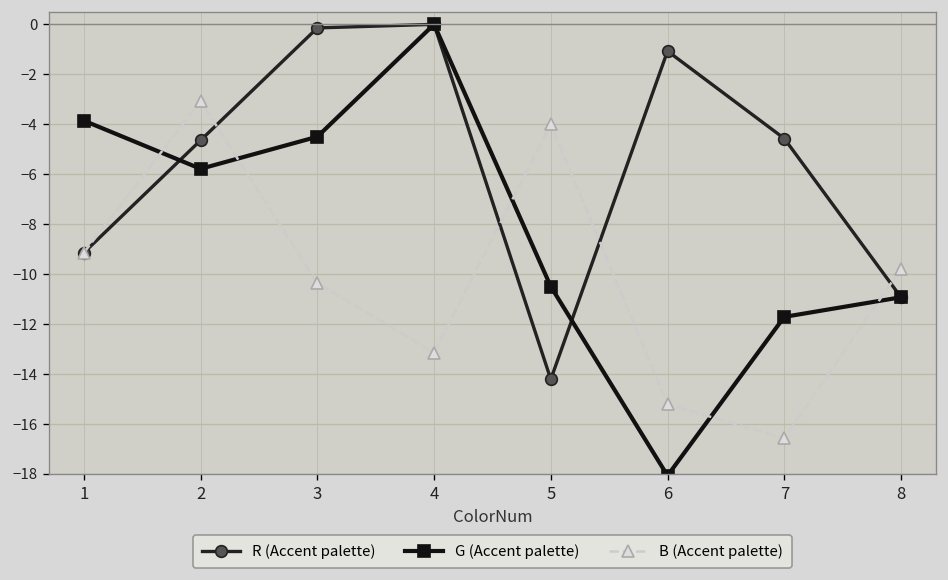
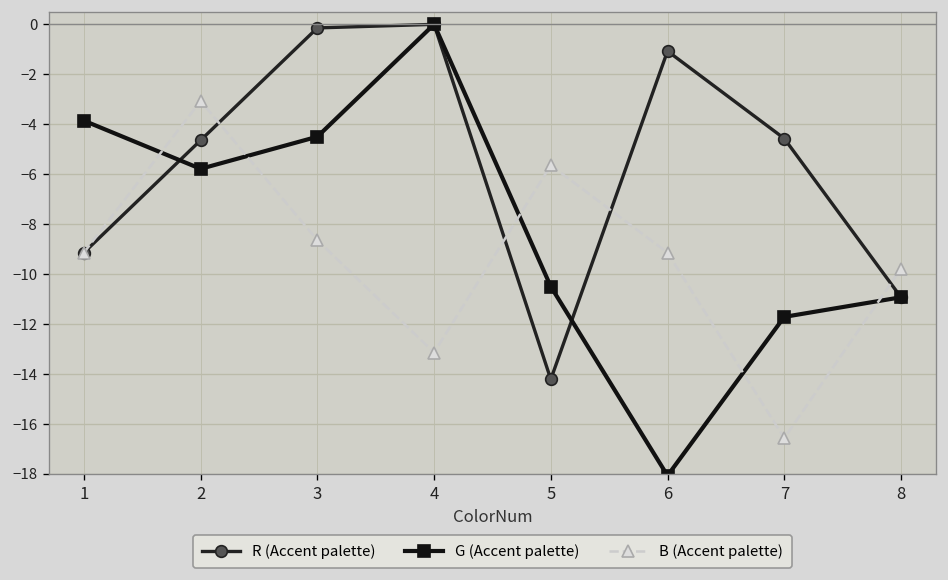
B (Accent palette), 3: -10.4 -> -8.6
B (Accent palette), 5: -4.0 -> -5.6
B (Accent palette), 6: -15.2 -> -9.1
